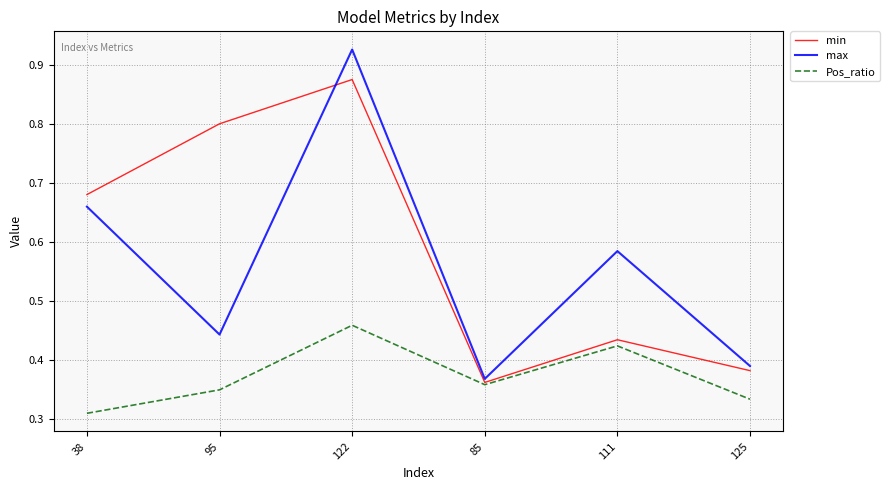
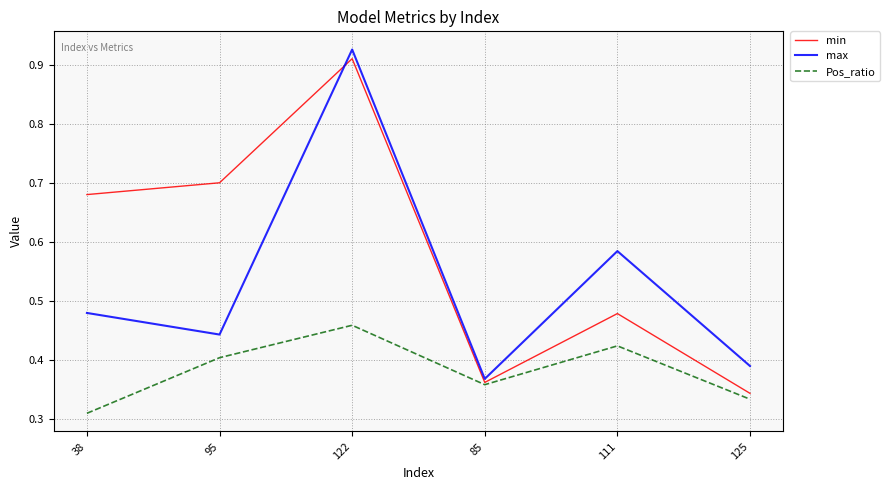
max, 38: 0.66 -> 0.48
min, 95: 0.8 -> 0.7
Pos_ratio, 95: 0.35 -> 0.40
min, 122: 0.87 -> 0.91
min, 111: 0.43 -> 0.48
min, 125: 0.38 -> 0.34
